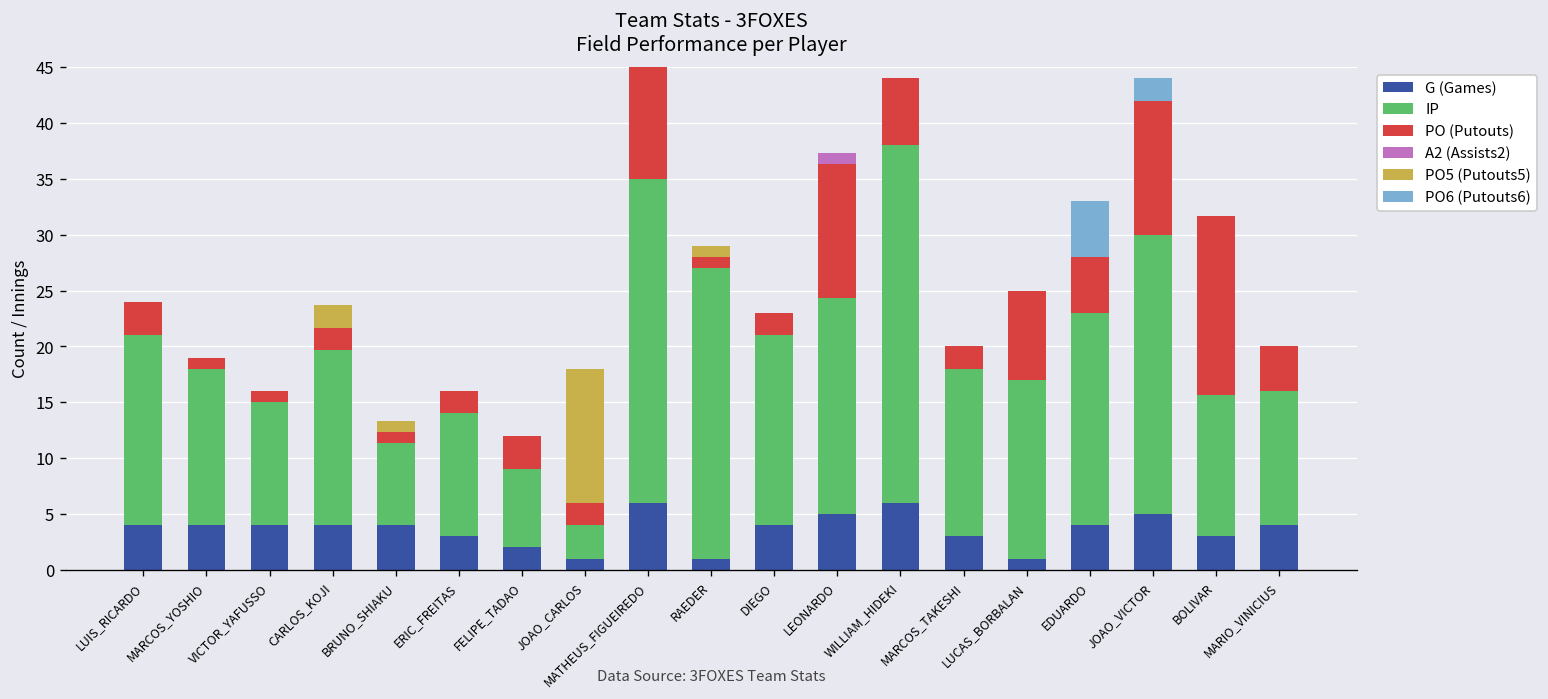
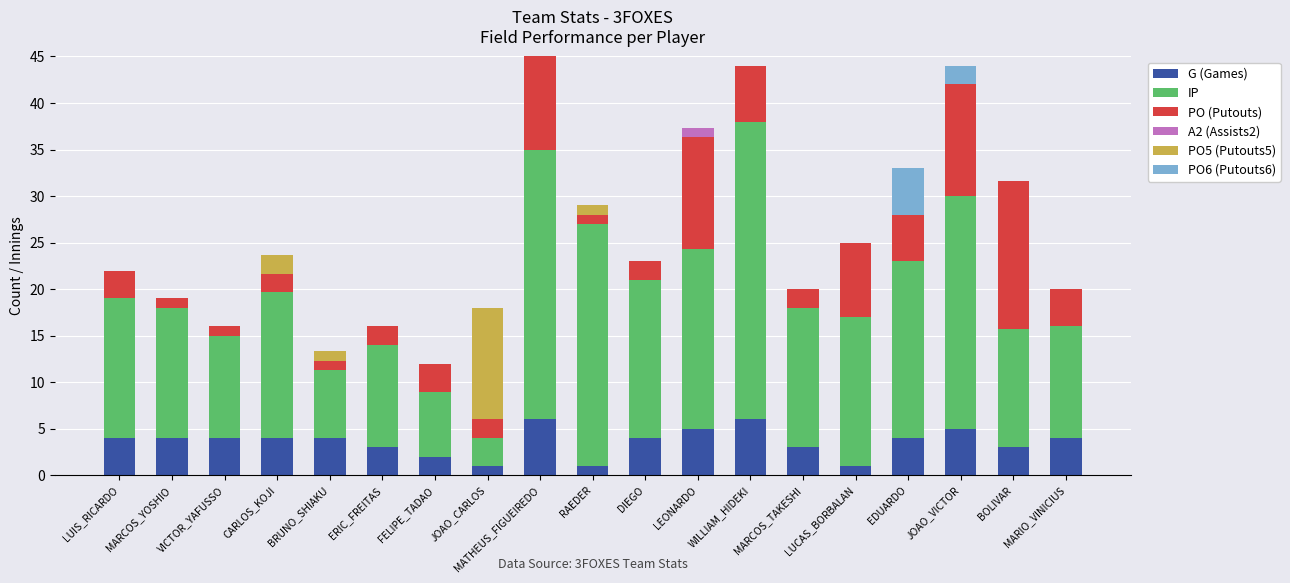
IP, LUIS_RICARDO: 17 -> 15
